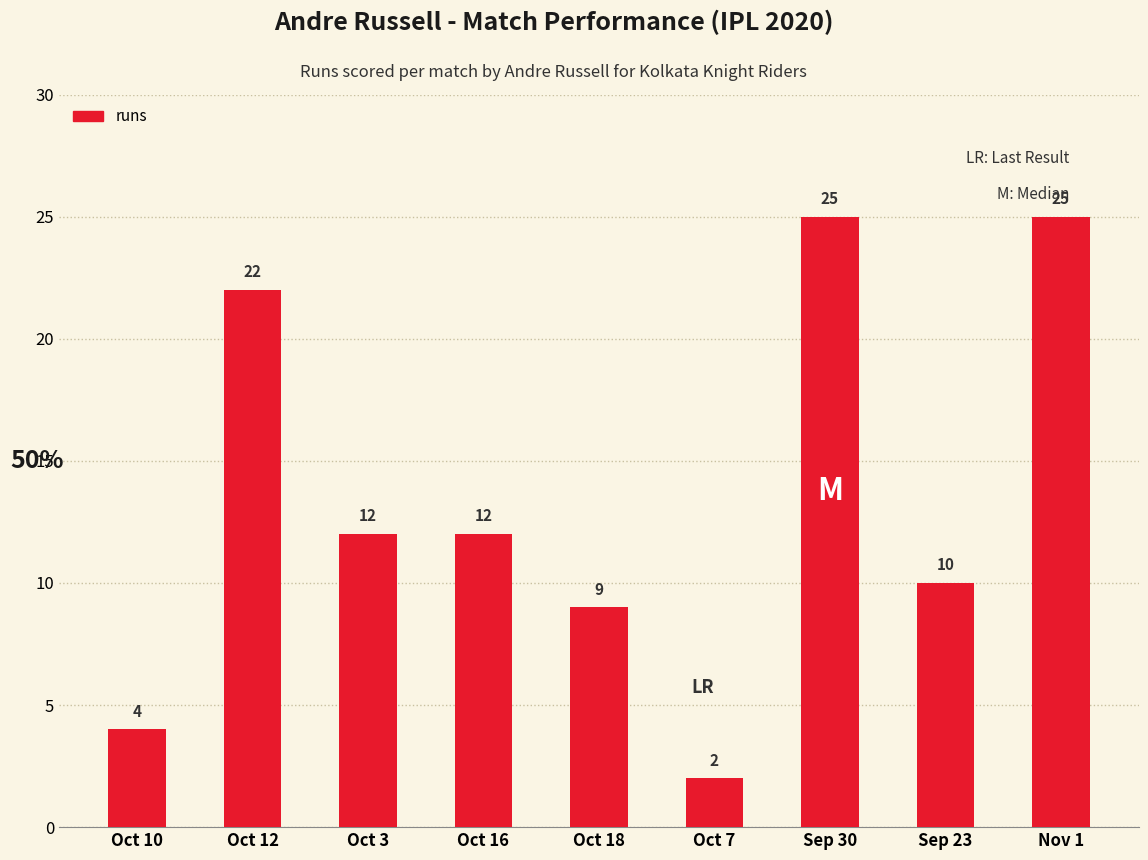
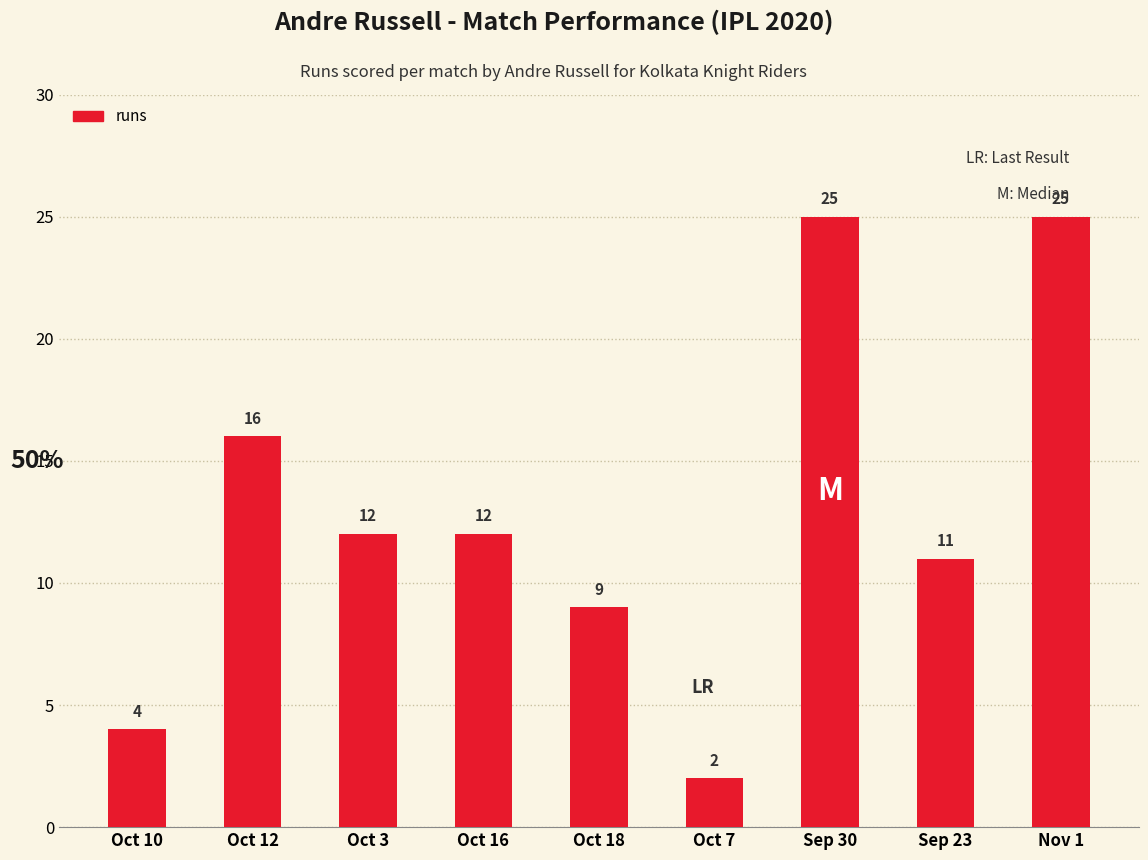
Oct 12: 22 -> 16
Sep 23: 10 -> 11
